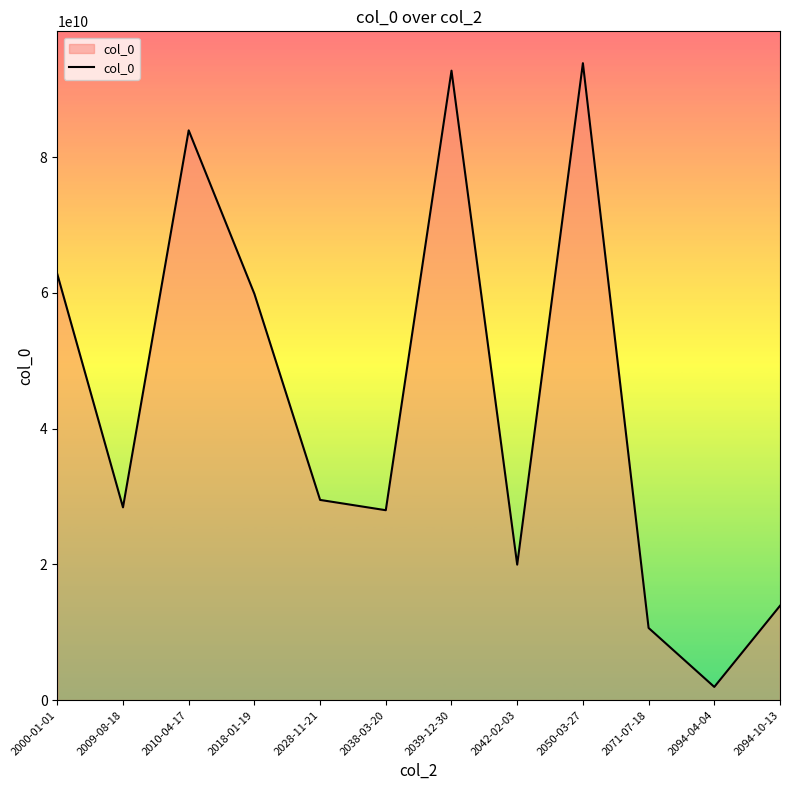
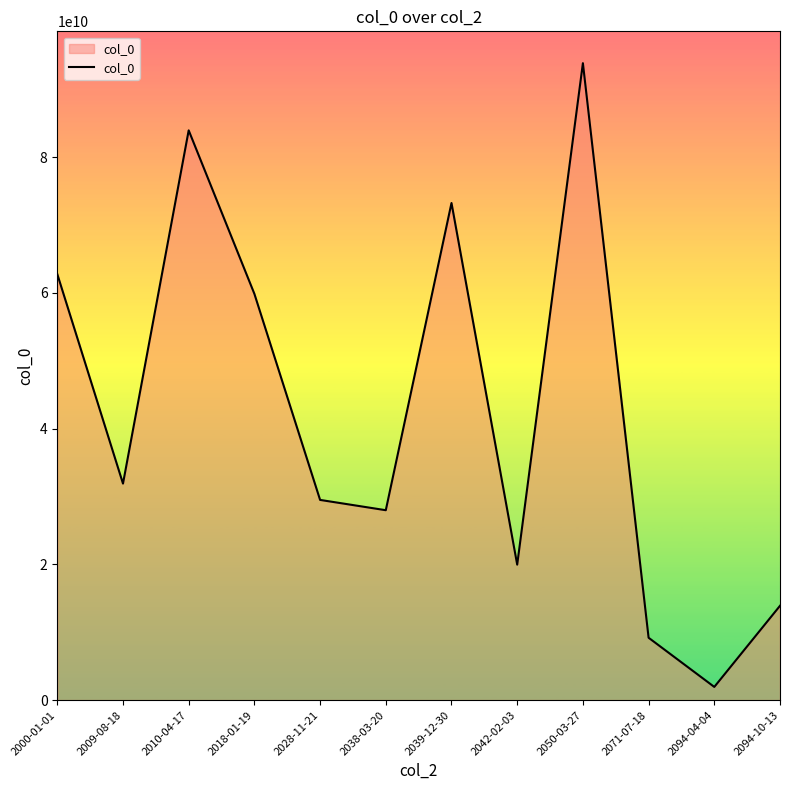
2009-08-18: 28000000000 -> 32000000000
2039-12-30: 93000000000 -> 73000000000
2071-07-18: 11000000000 -> 9000000000
